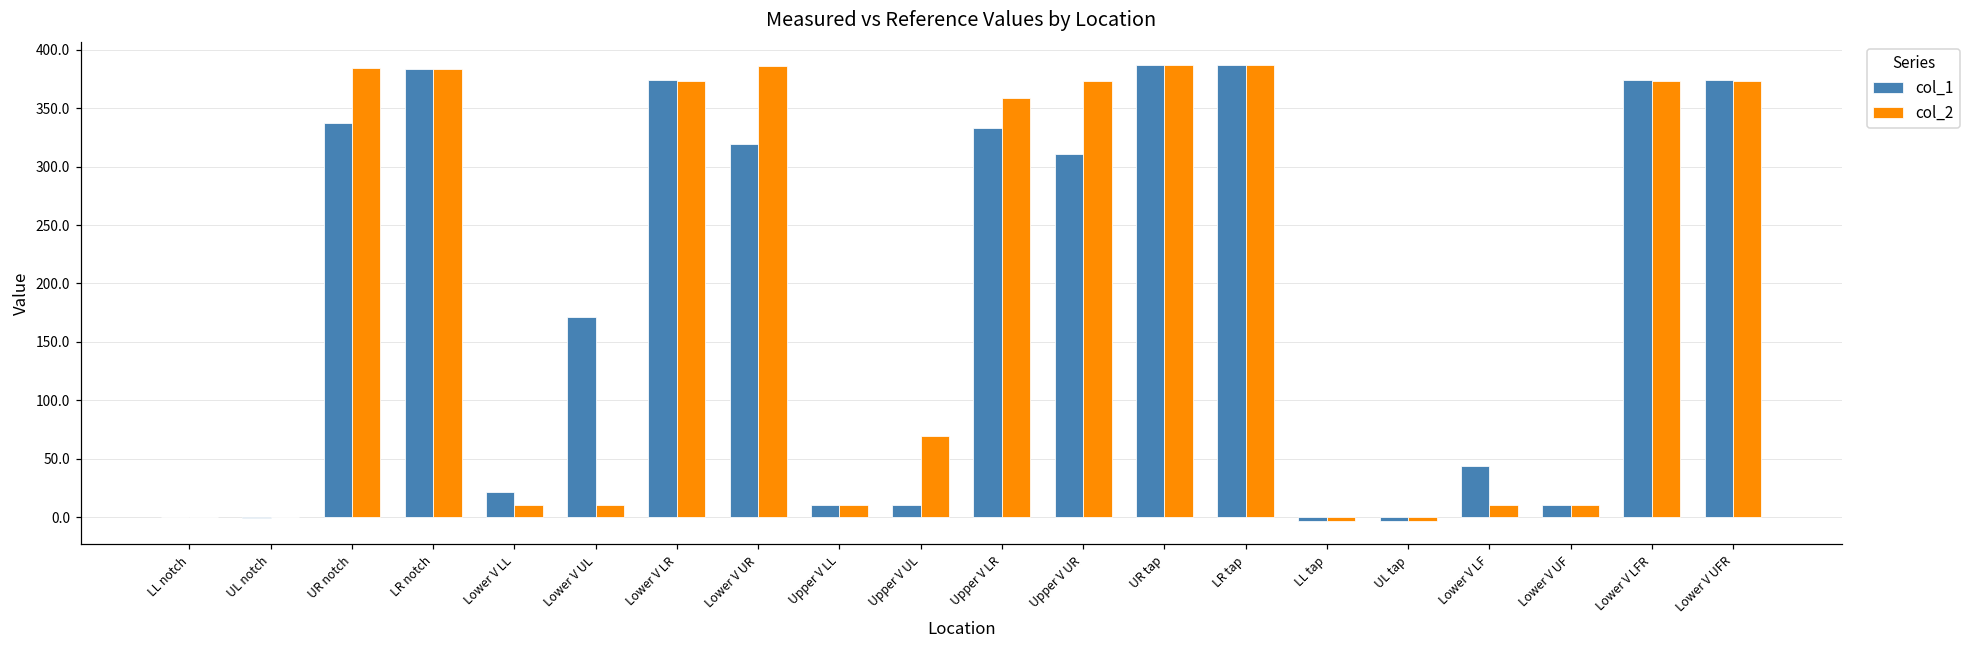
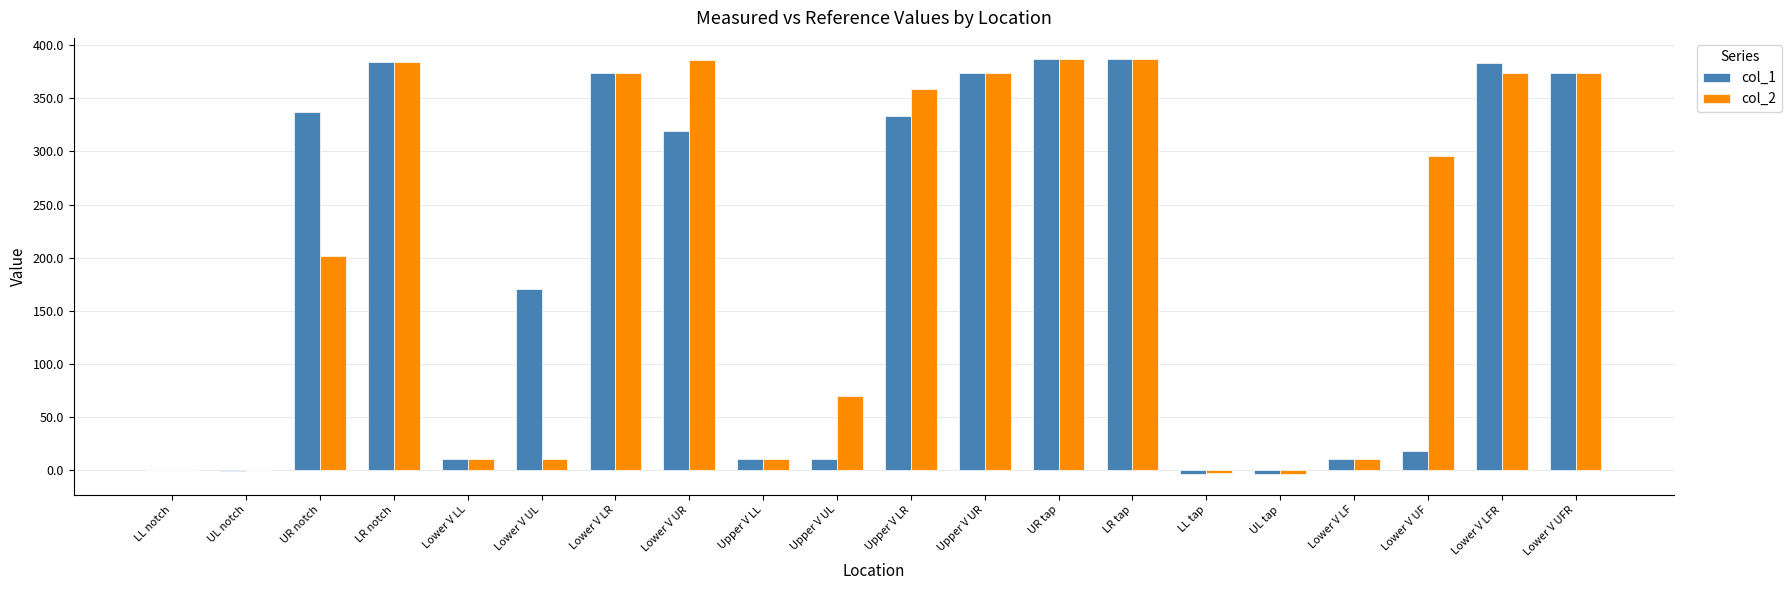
col_2, UR notch: 384 -> 202
col_1, Lower V LL: 22 -> 10
col_1, Upper V UR: 311 -> 374
col_1, Lower V LF: 44 -> 10
col_1, Lower V UF: 10 -> 18
col_2, Lower V UF: 10 -> 296
col_1, Lower V LFR: 374 -> 383
